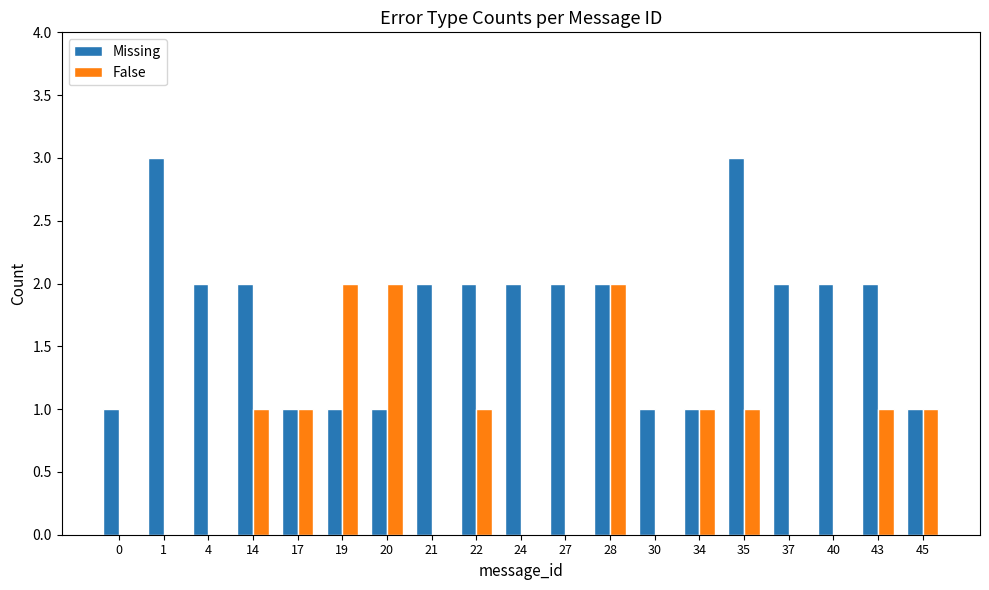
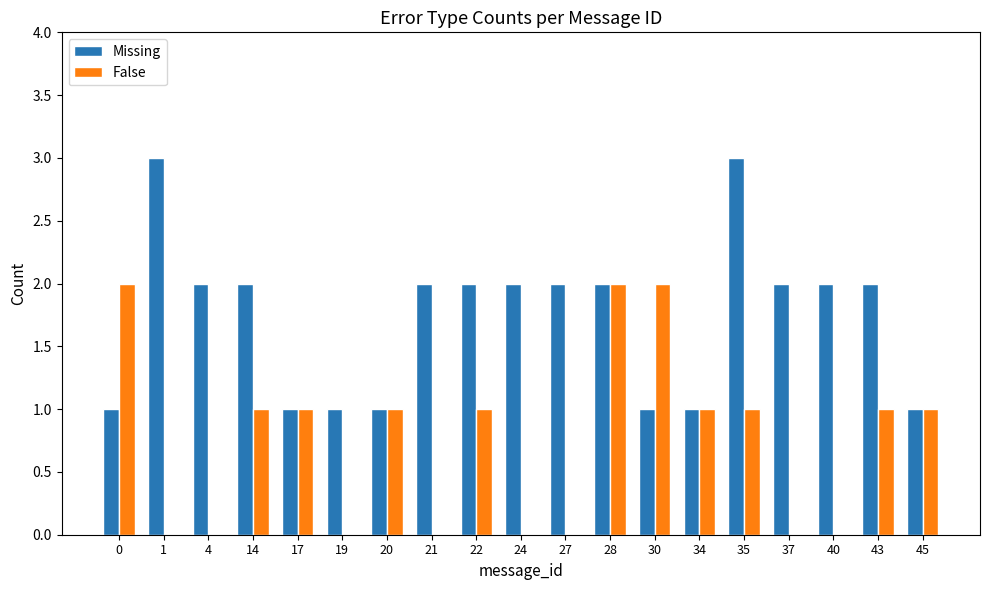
False, 0: 0 -> 2
False, 19: 2 -> 0
False, 20: 2 -> 1
False, 30: 0 -> 2
